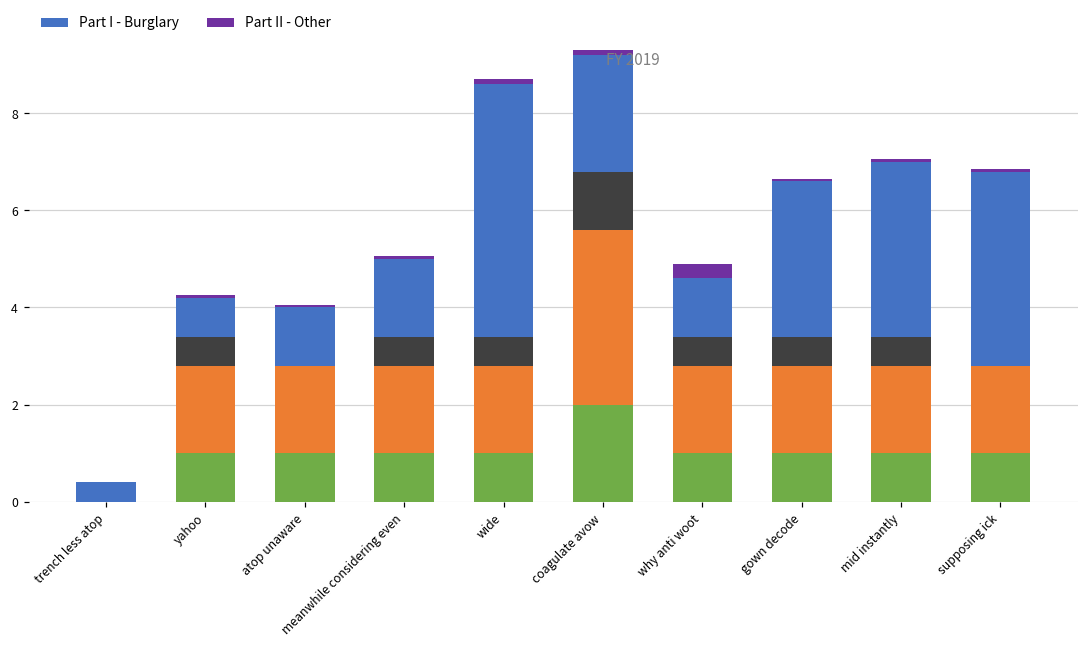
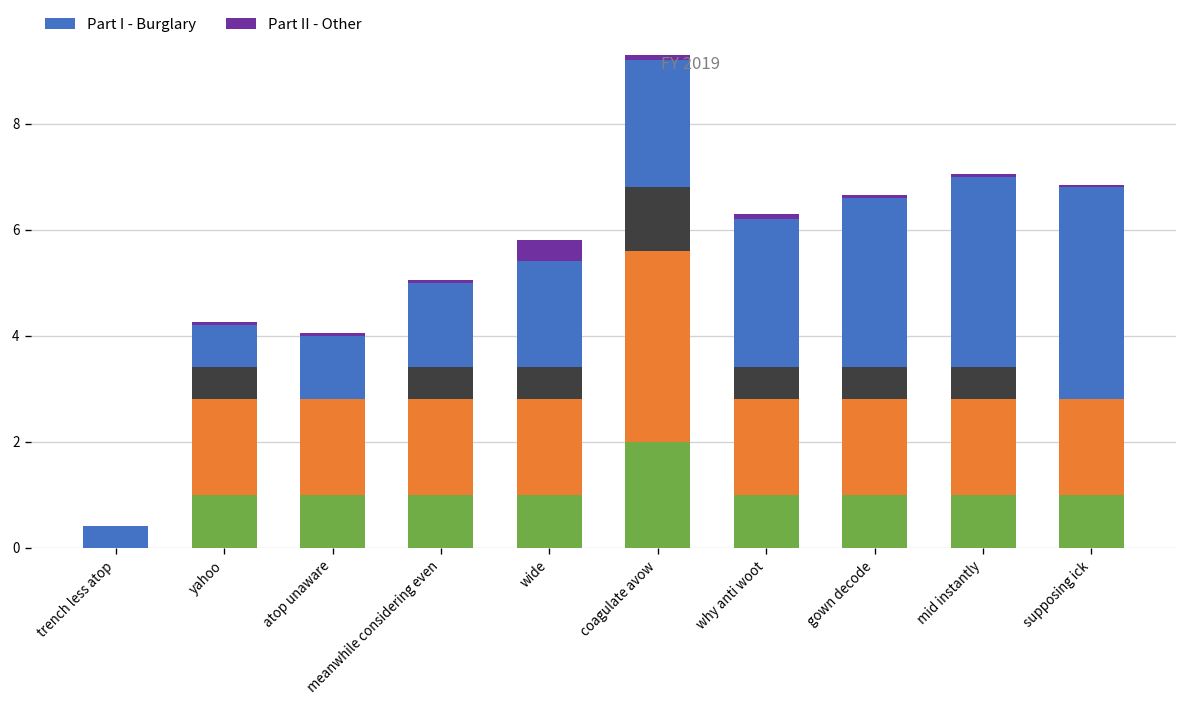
Part I - Burglary, wide: 5.2 -> 2.0
Part II - Other, wide: 0.1 -> 0.4
Part I - Burglary, why anti woot: 1.2 -> 2.8
Part II - Other, why anti woot: 0.3 -> 0.1
